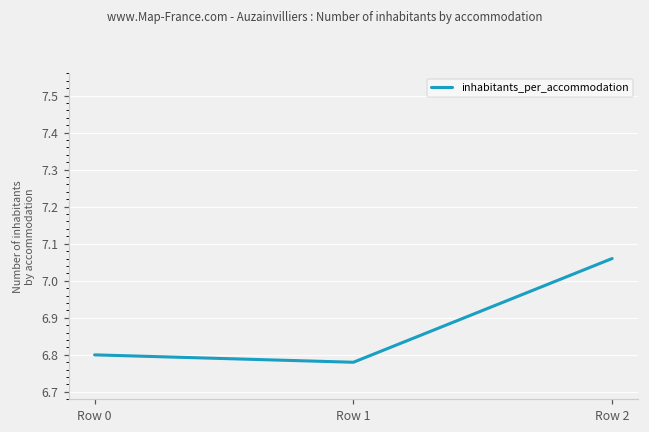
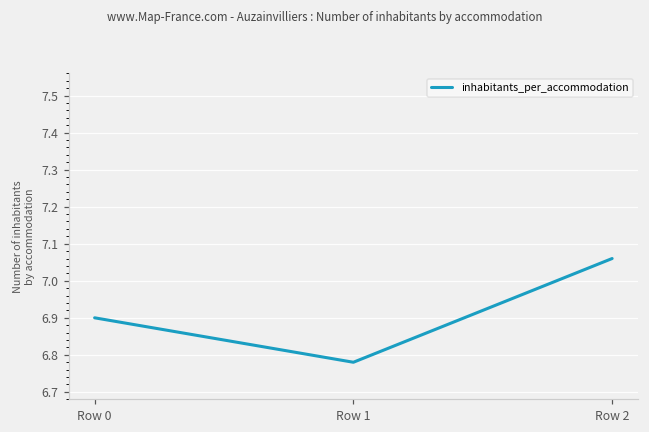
Row 0: 6.8 -> 6.9
